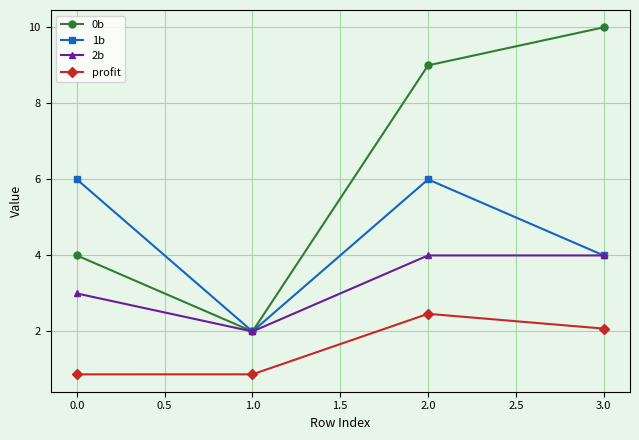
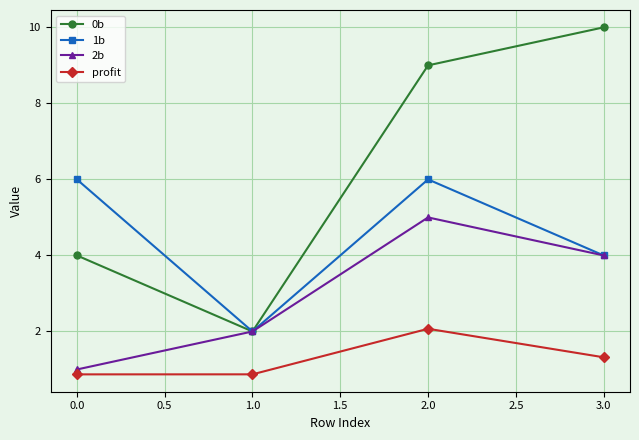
2b, 0.0: 3 -> 1
2b, 2.0: 4 -> 5
profit, 2.0: 2.5 -> 2.1
profit, 3.0: 2.1 -> 1.3
